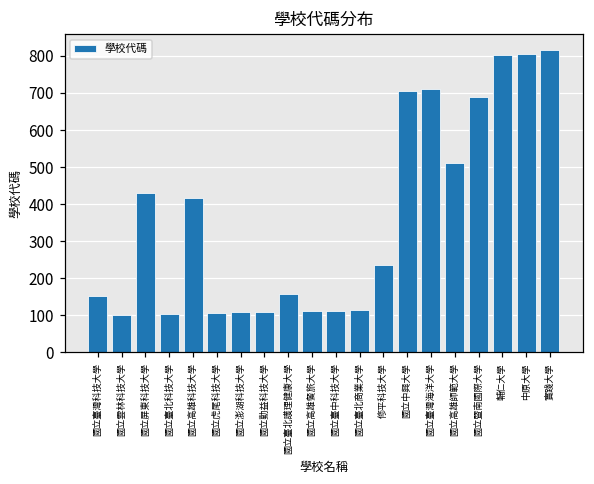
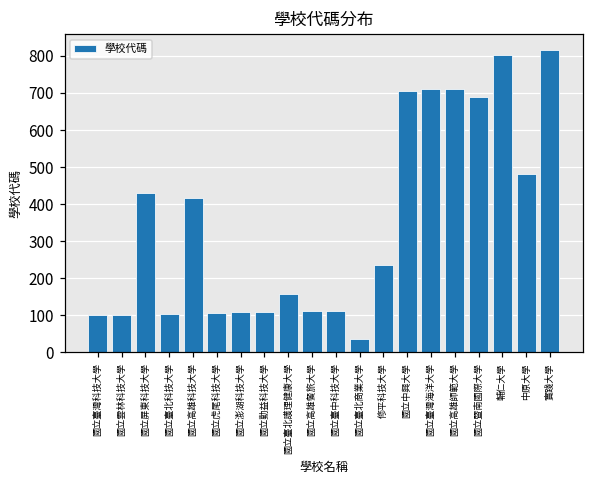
國立臺灣科技大學: 150 -> 100
國立臺北商業大學: 110 -> 40
國立高雄師範大學: 510 -> 710
中原大學: 800 -> 480
